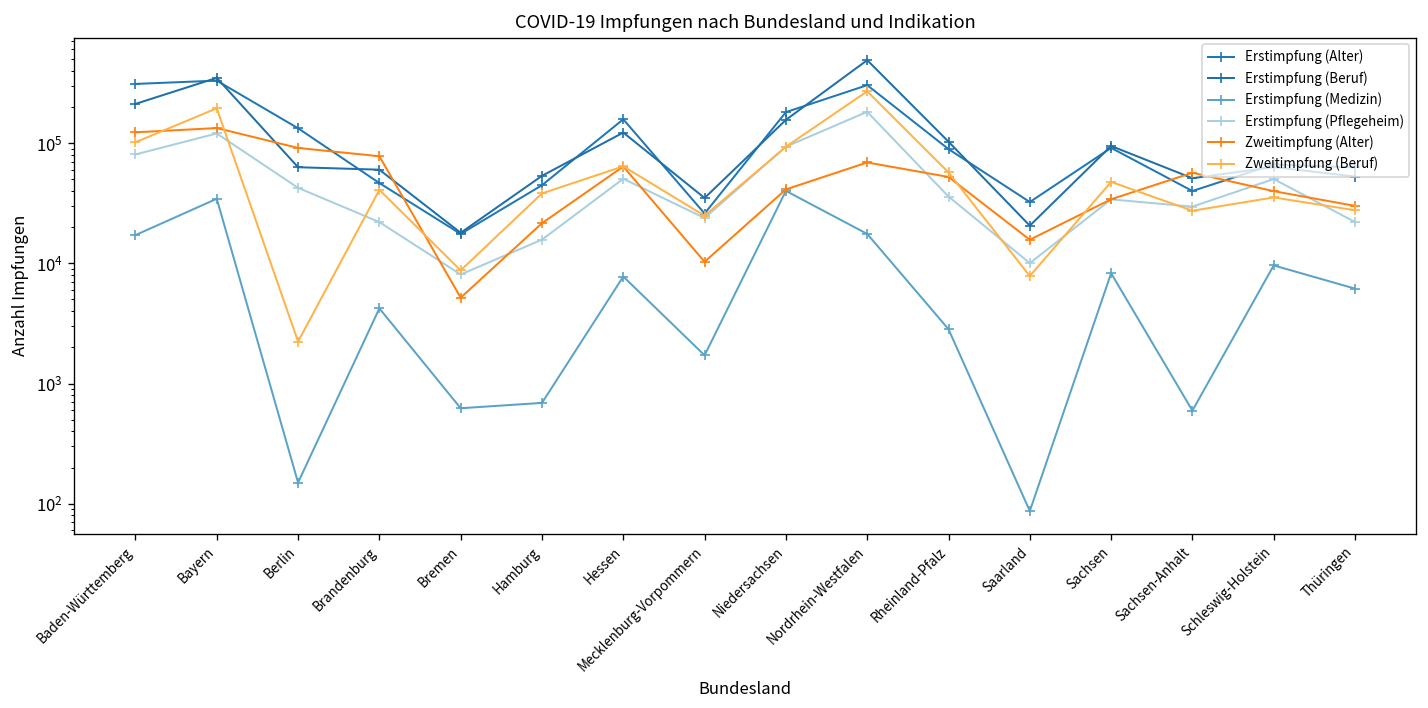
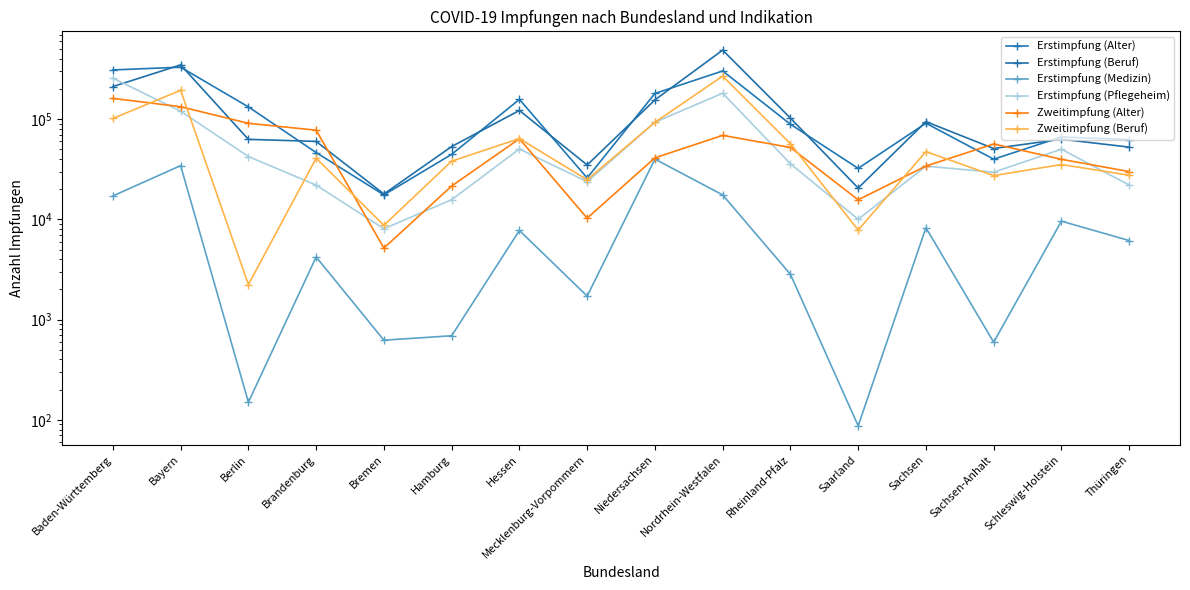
Erstimpfung (Pflegeheim), Baden-Württemberg: 80000 -> 260000
Zweitimpfung (Alter), Baden-Württemberg: 120000 -> 160000
